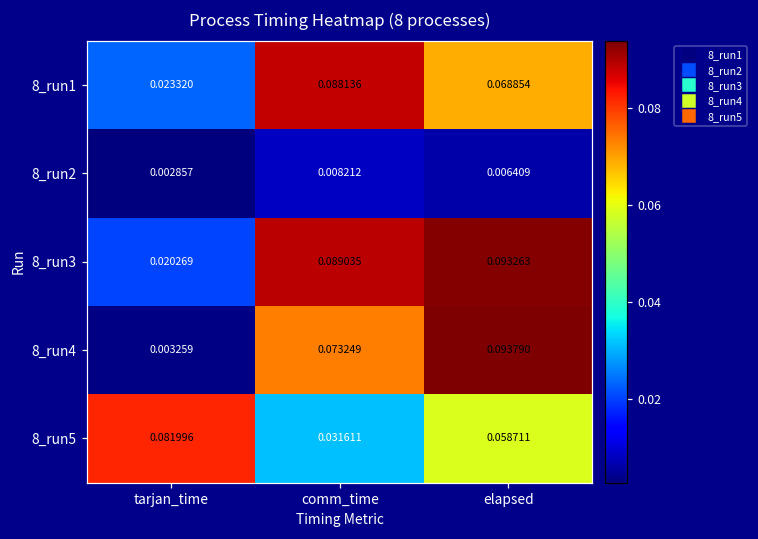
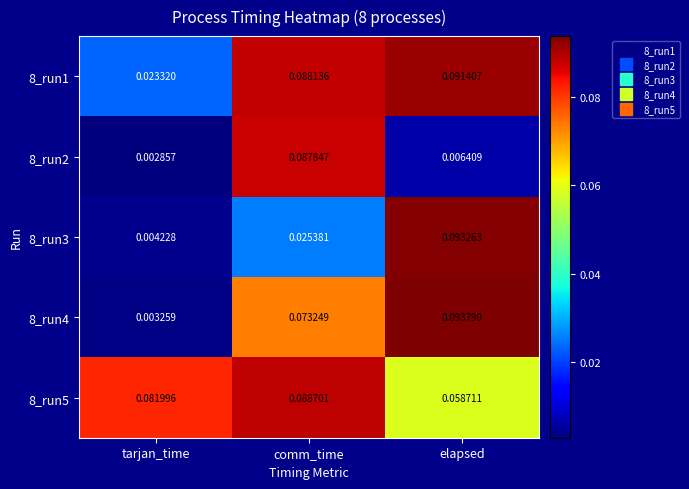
8_run1, elapsed: 0.068854 -> 0.091407
8_run2, comm_time: 0.008212 -> 0.087847
8_run3, tarjan_time: 0.020269 -> 0.004228
8_run3, comm_time: 0.089035 -> 0.025381
8_run5, comm_time: 0.031611 -> 0.088701
